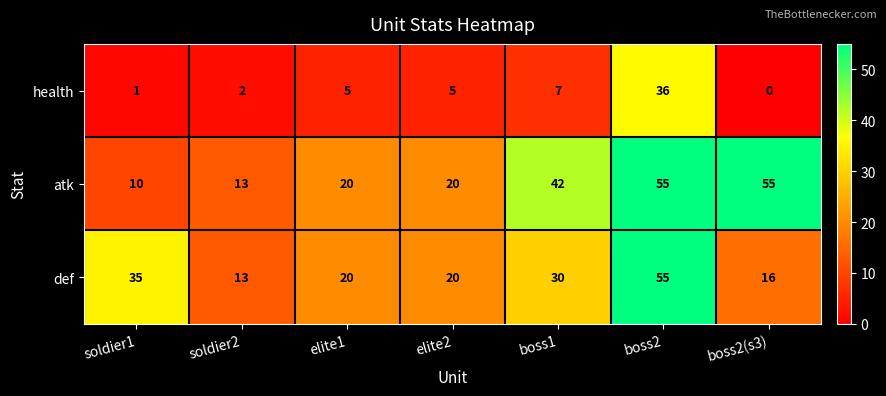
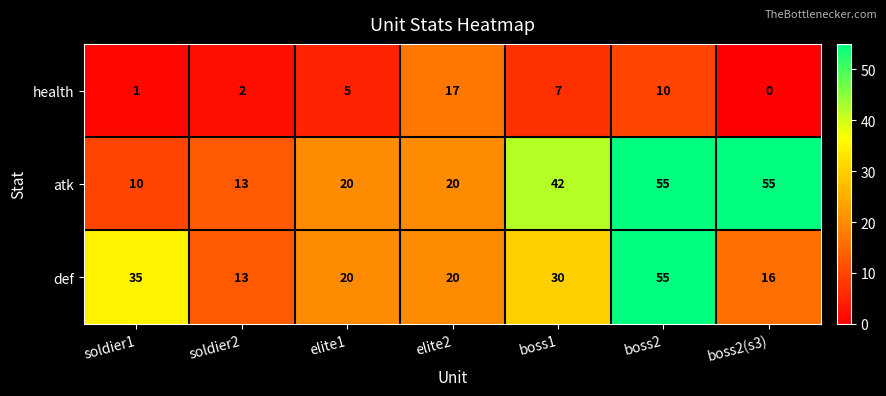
health, elite2: 5 -> 17
health, boss2: 36 -> 10
